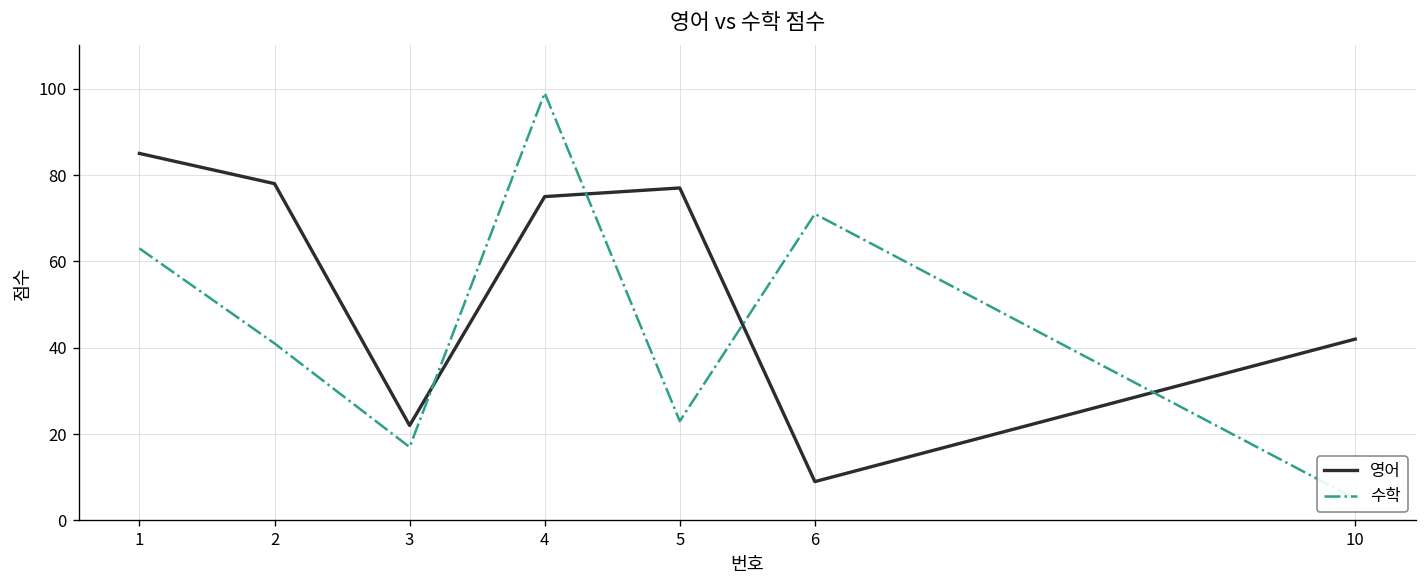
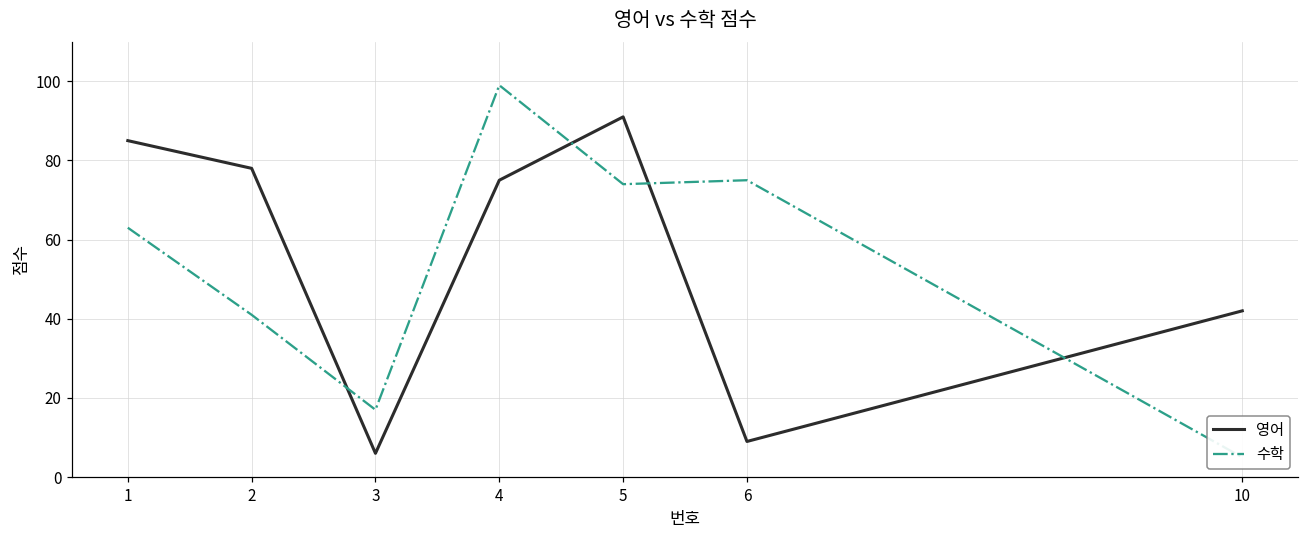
영어, 3: 22 -> 6
영어, 5: 77 -> 91
수학, 5: 23 -> 74
수학, 6: 71 -> 75
